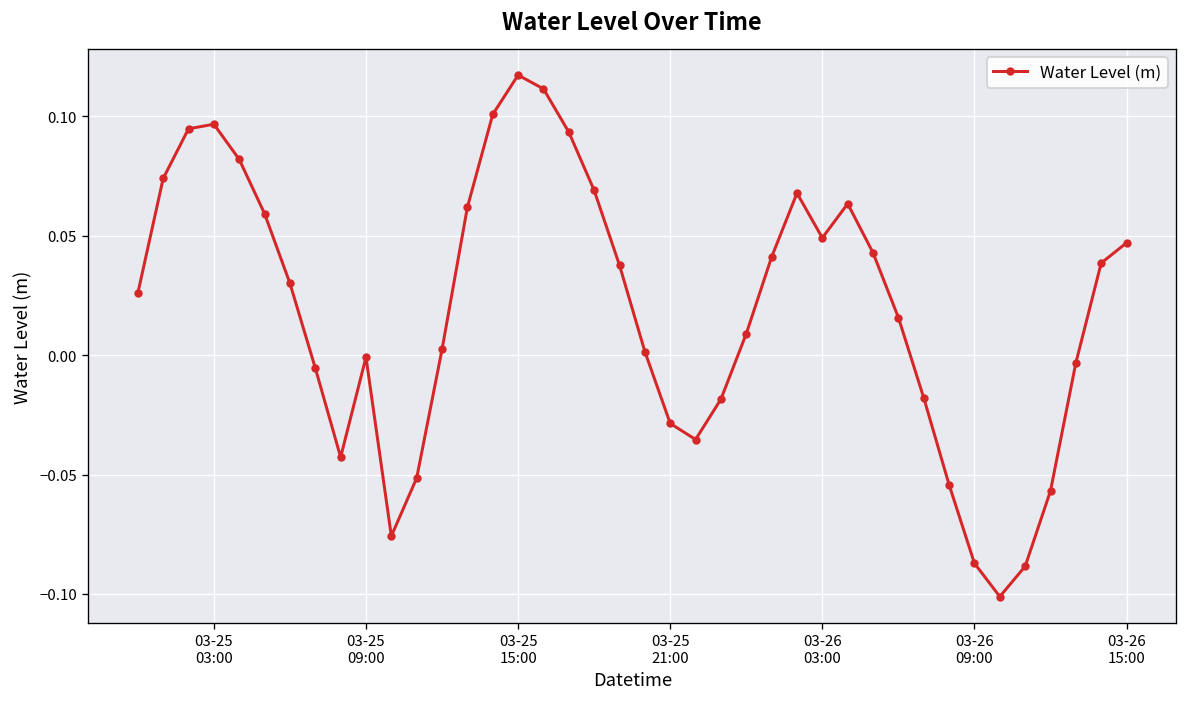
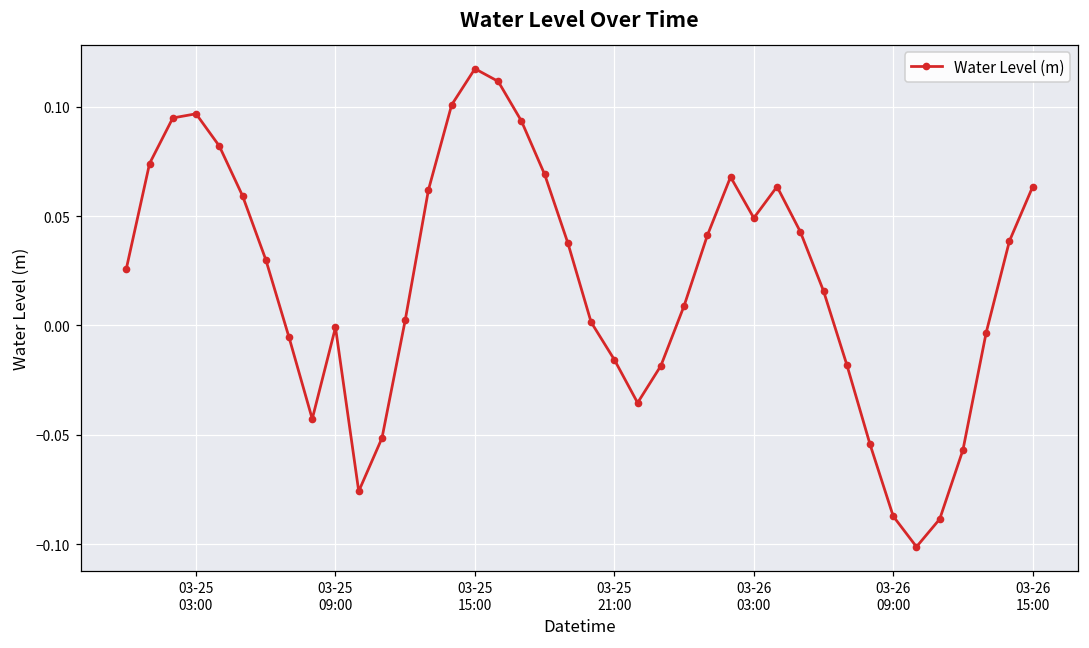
03-25 21:00: -0.029 -> -0.016
03-26 15:00: 0.047 -> 0.063
